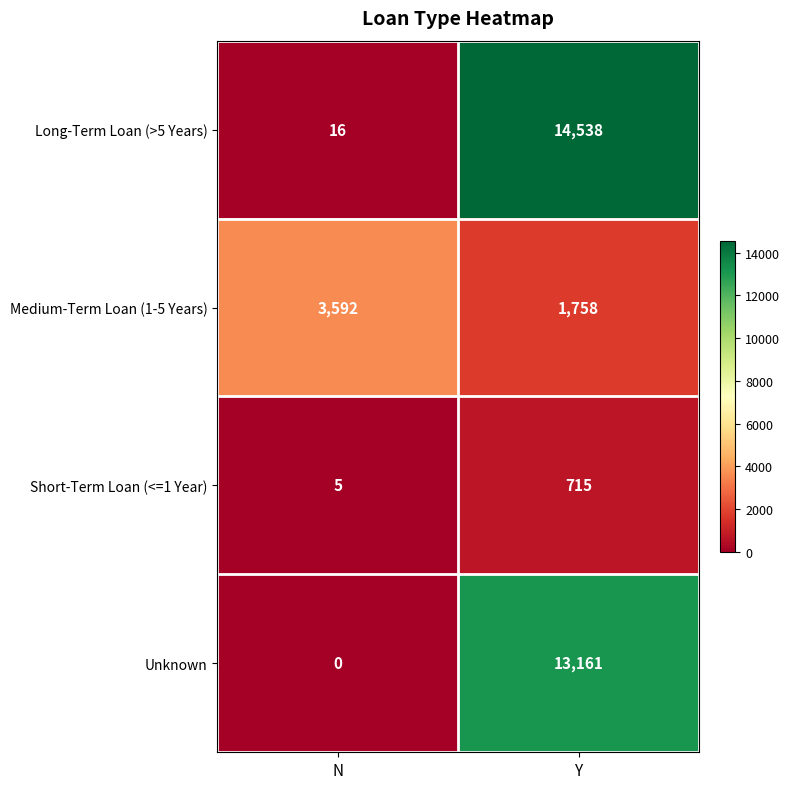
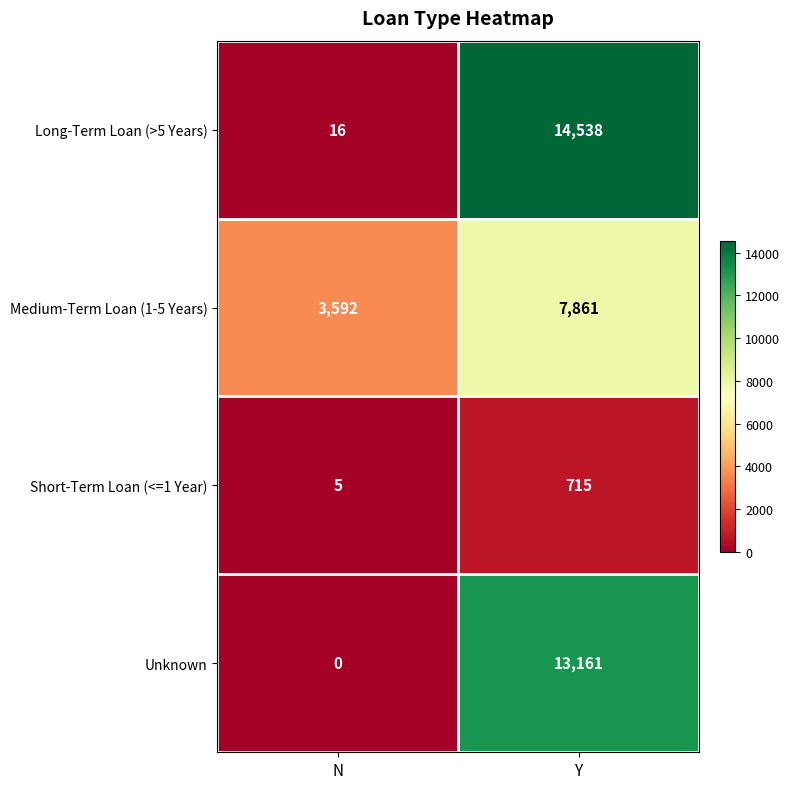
Medium-Term Loan (1-5 Years), Y: 1,758 -> 7,861
